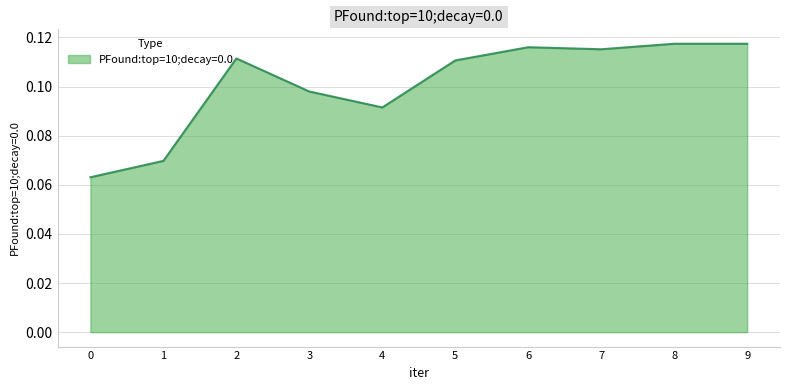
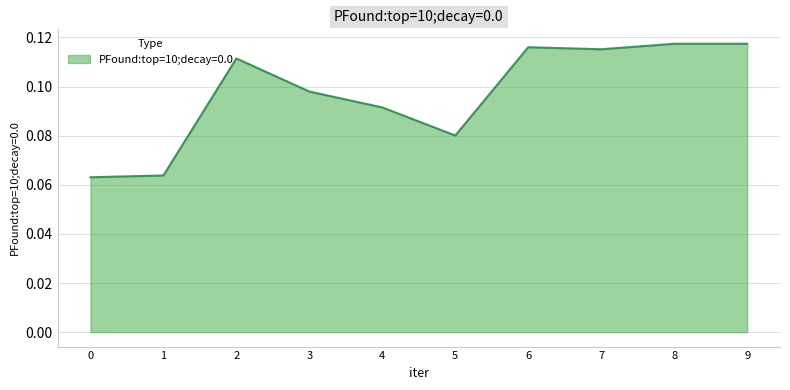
1: 0.070 -> 0.064
5: 0.111 -> 0.080
